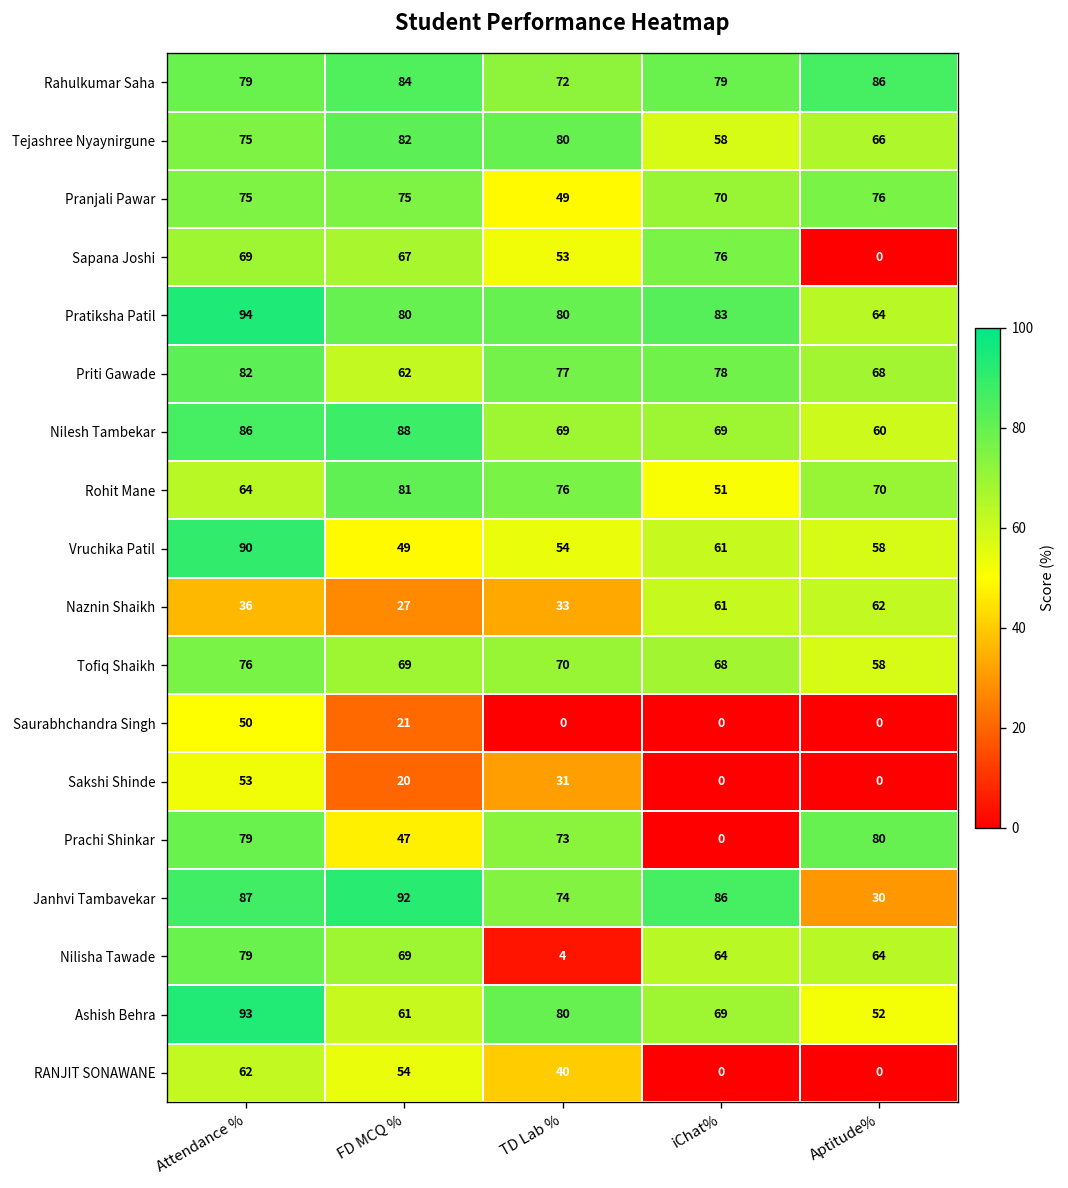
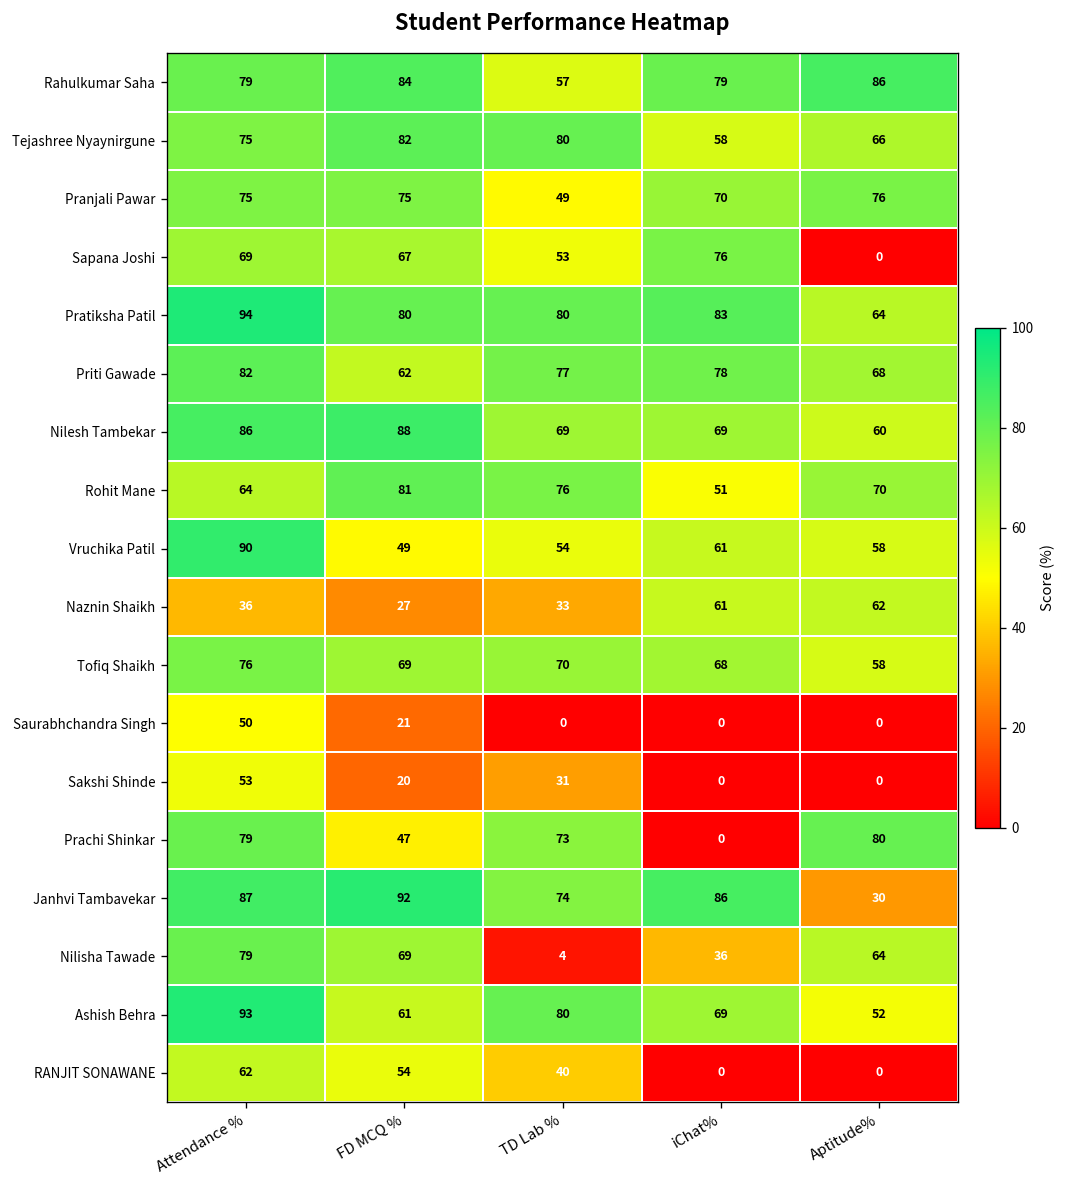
Rahulkumar Saha, TD Lab %: 72 -> 57
Nilisha Tawade, iChat%: 64 -> 36
